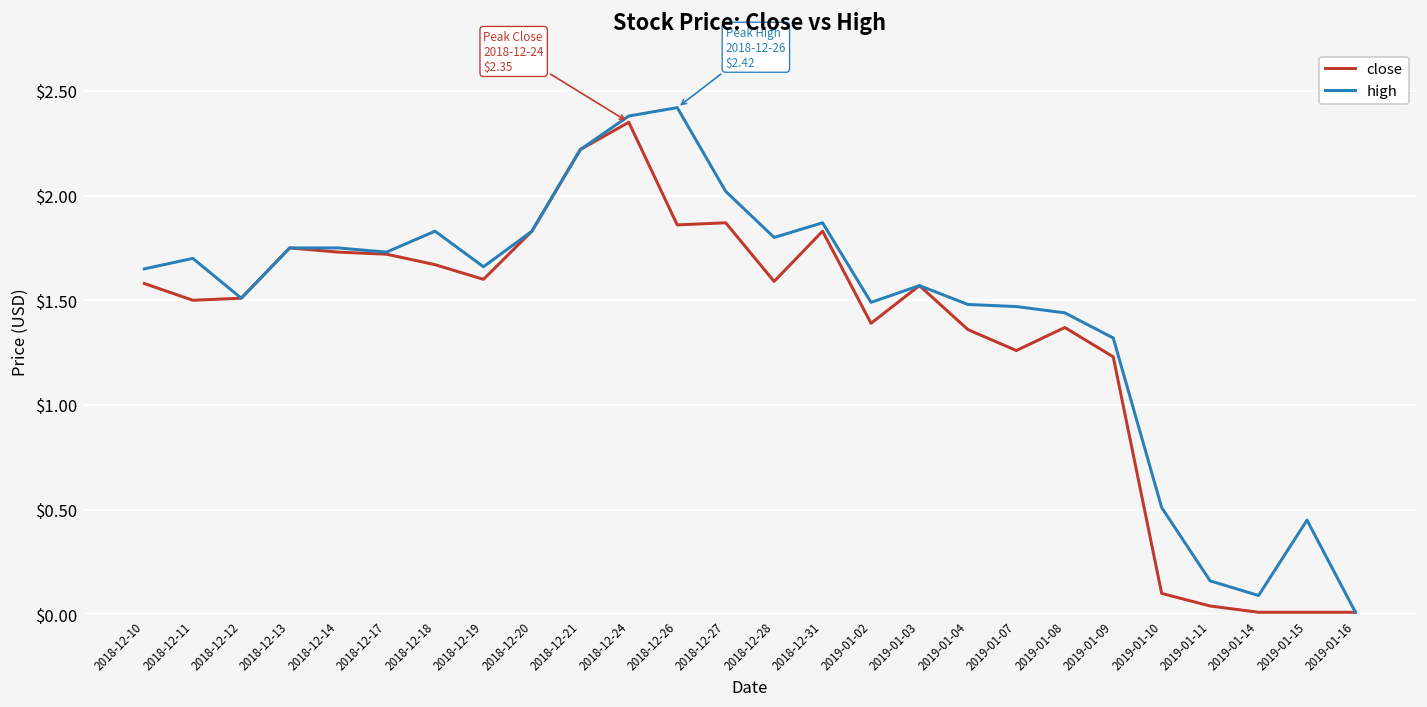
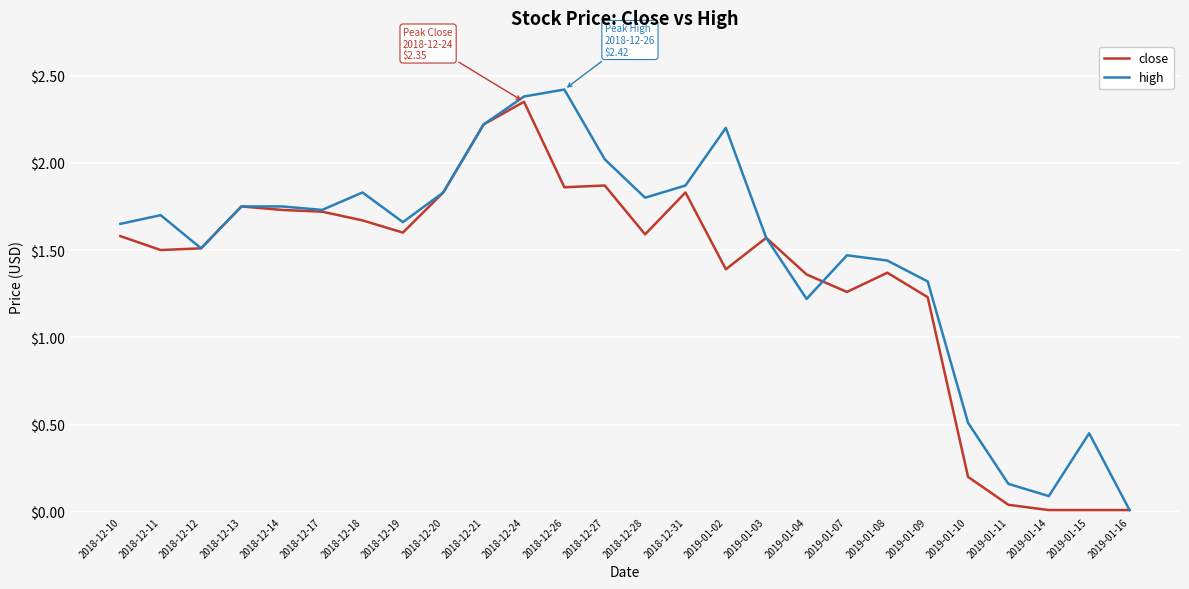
high, 2019-01-02: $1.49 -> $2.20
high, 2019-01-04: $1.48 -> $1.22
close, 2019-01-10: $0.1 -> $0.2
